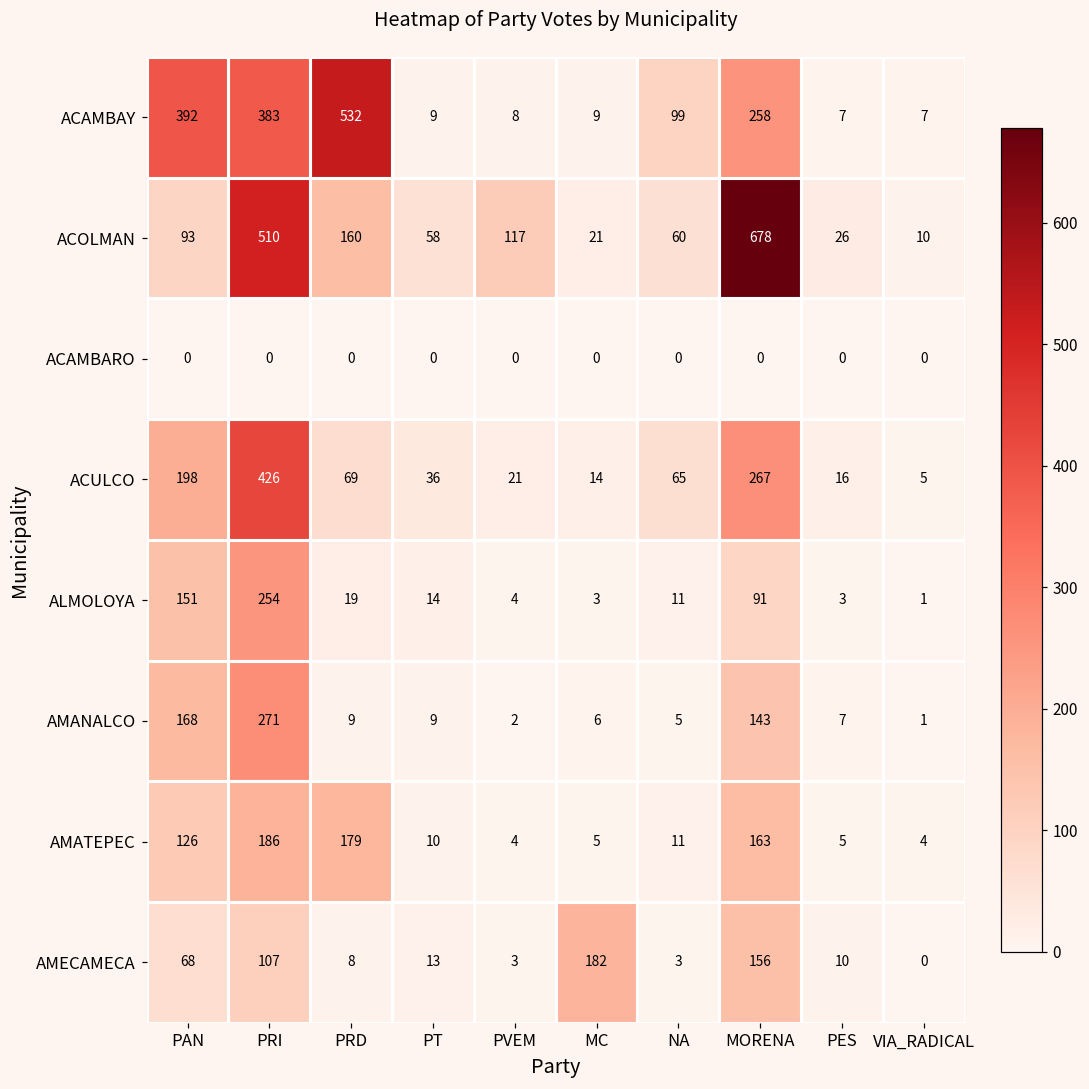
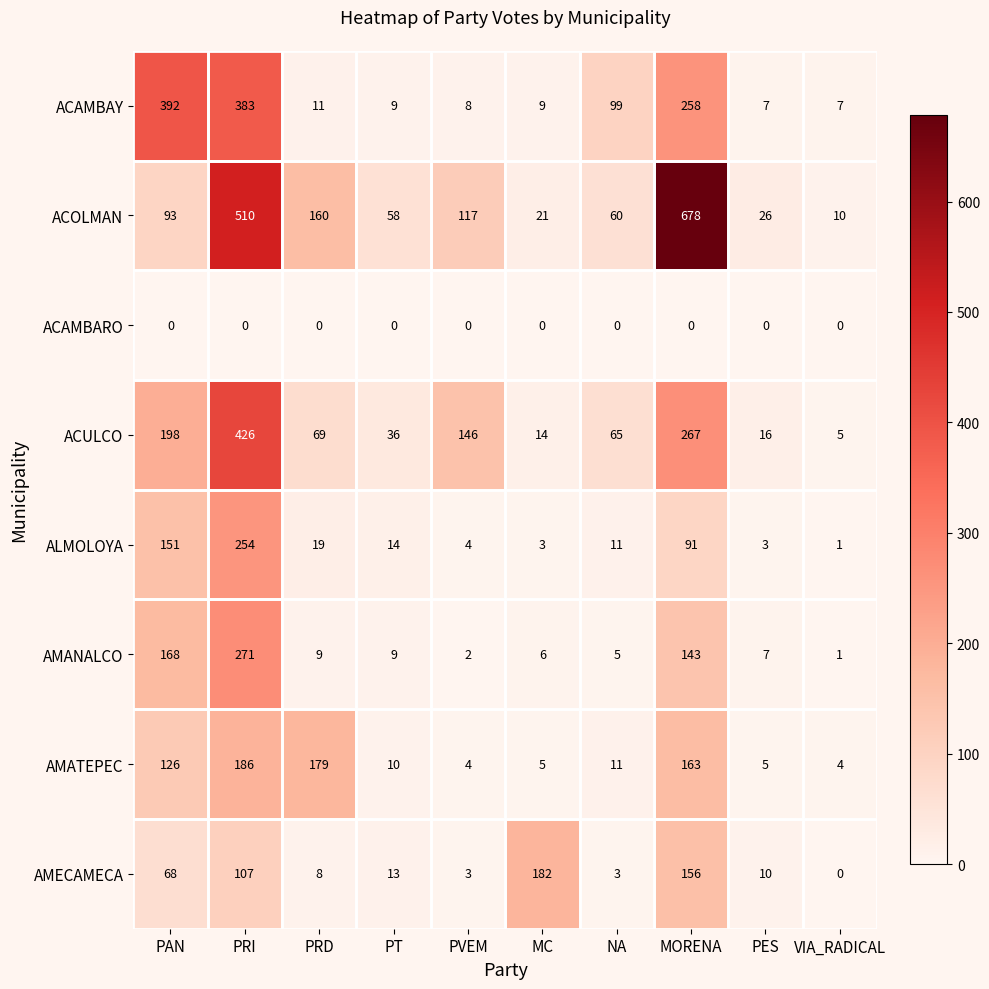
ACAMBAY, PRD: 532 -> 11
ACULCO, PVEM: 21 -> 146
